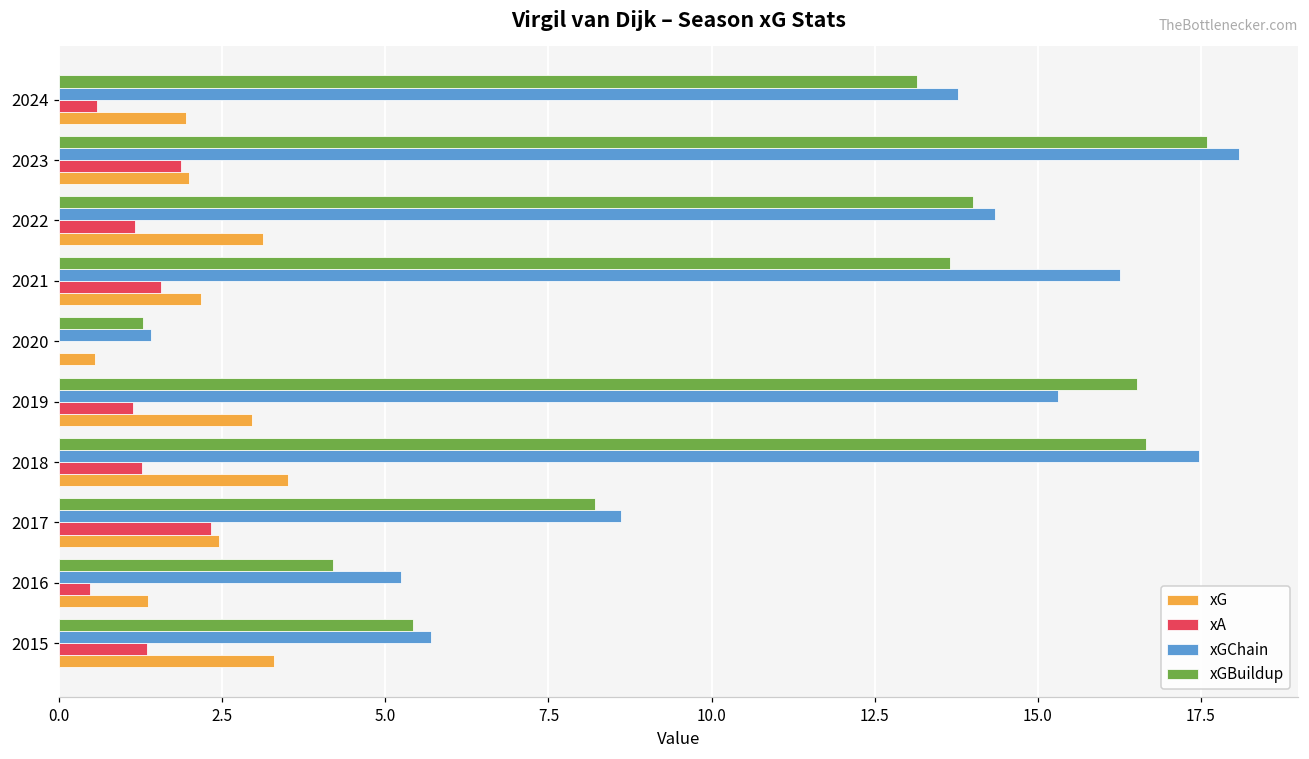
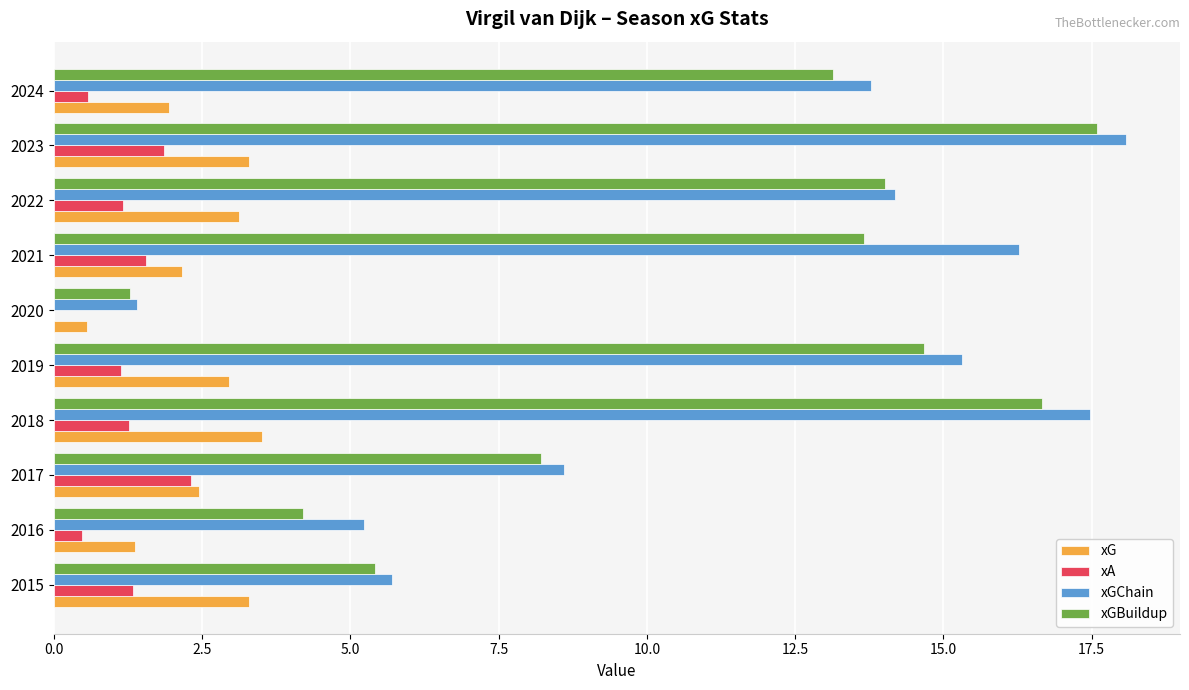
xG, 2023: 2.0 -> 3.3
xGChain, 2022: 14.4 -> 14.2
xGBuildup, 2019: 16.5 -> 14.7
